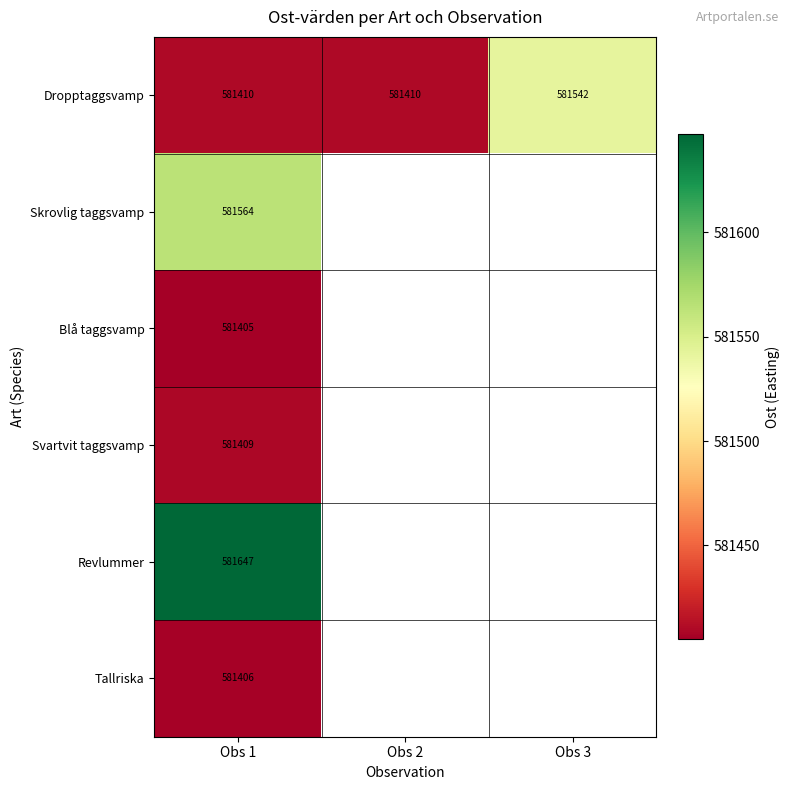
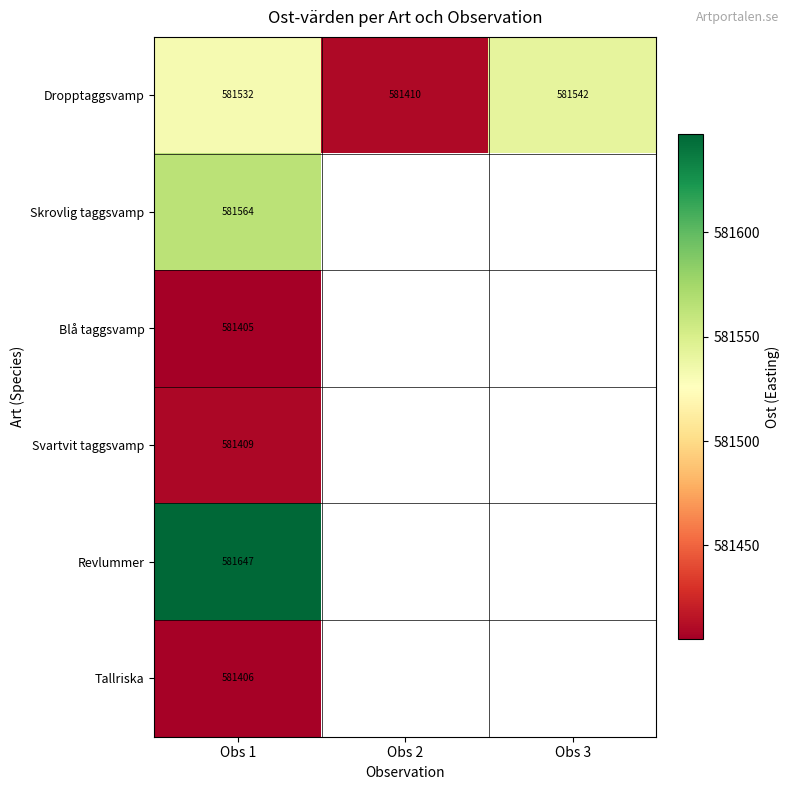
Dropptaggsvamp, Obs 1: 581410 -> 581532
